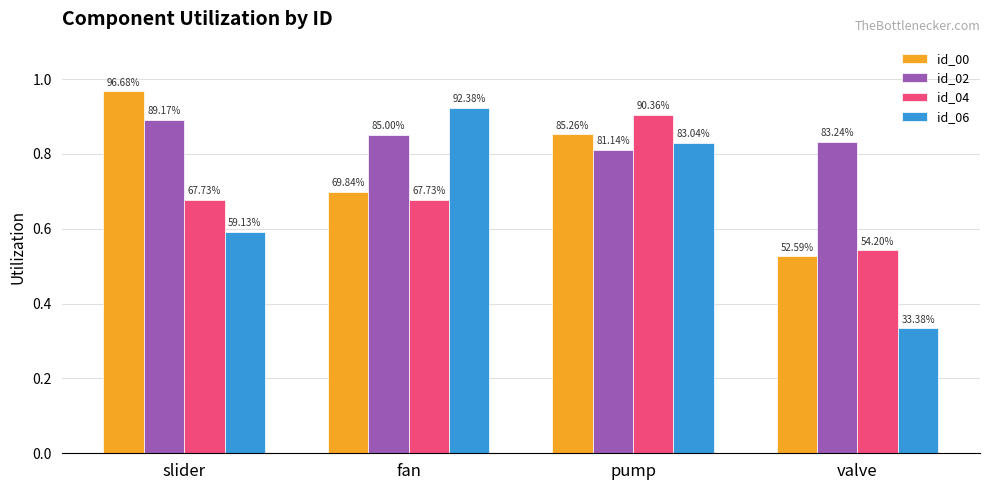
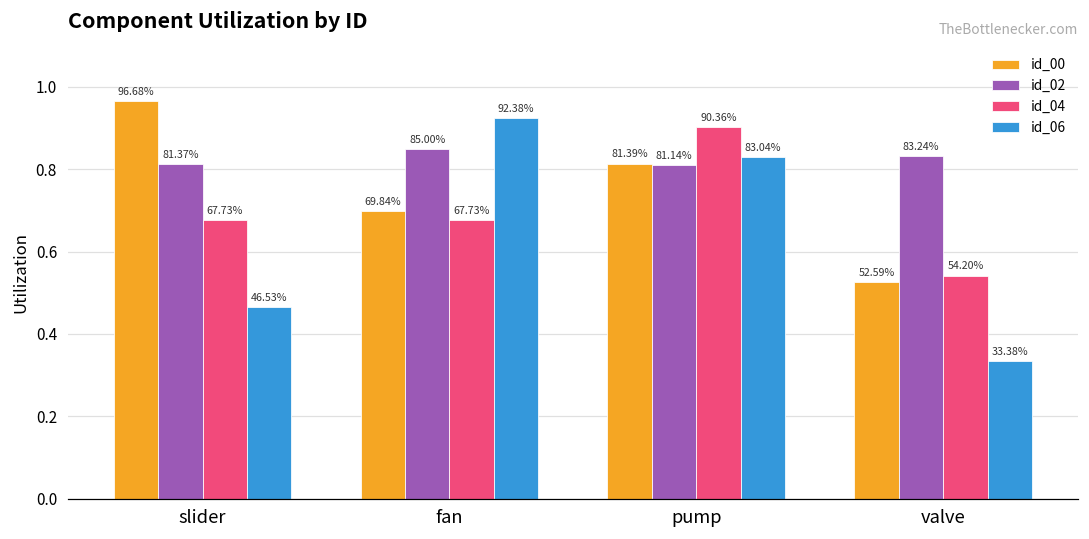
id_02, slider: 89.17% -> 81.37%
id_06, slider: 59.13% -> 46.53%
id_00, pump: 85.26% -> 81.39%
